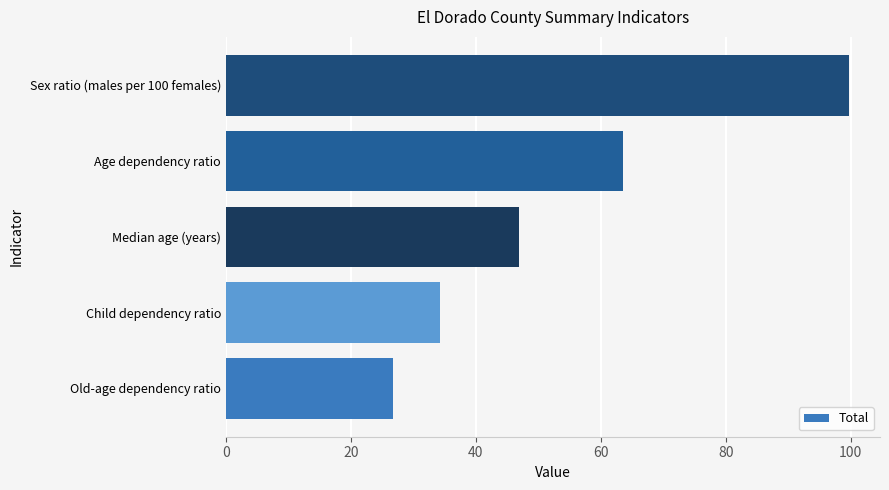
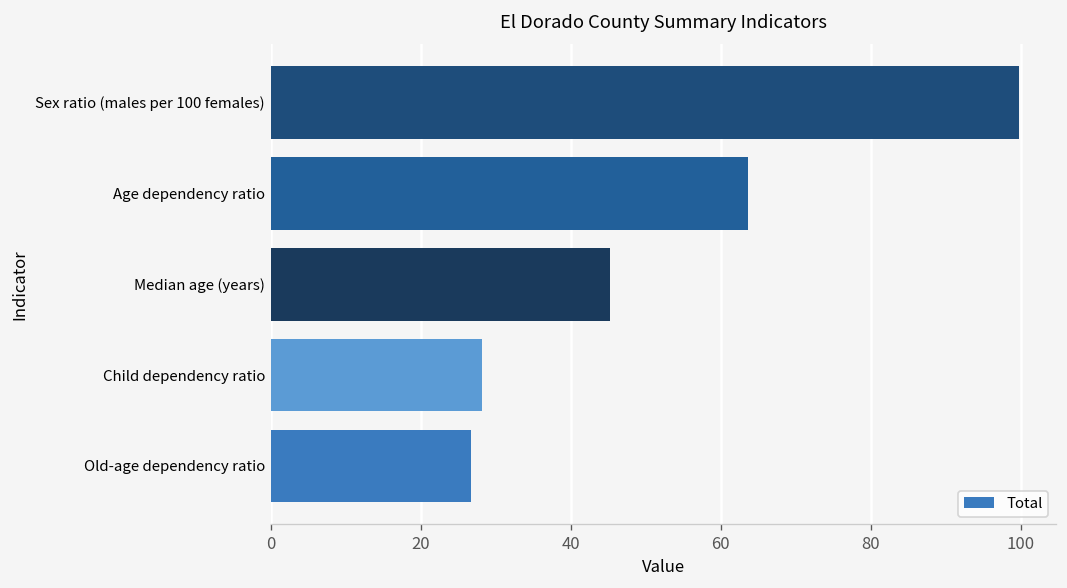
Median age (years): 47 -> 45
Child dependency ratio: 34 -> 28
